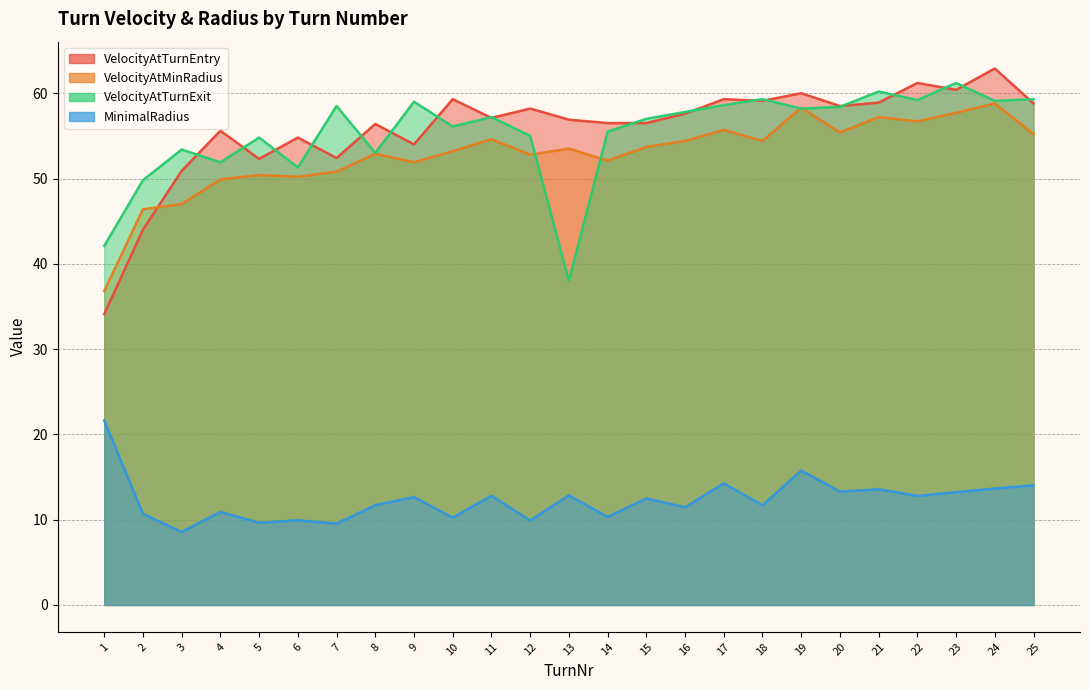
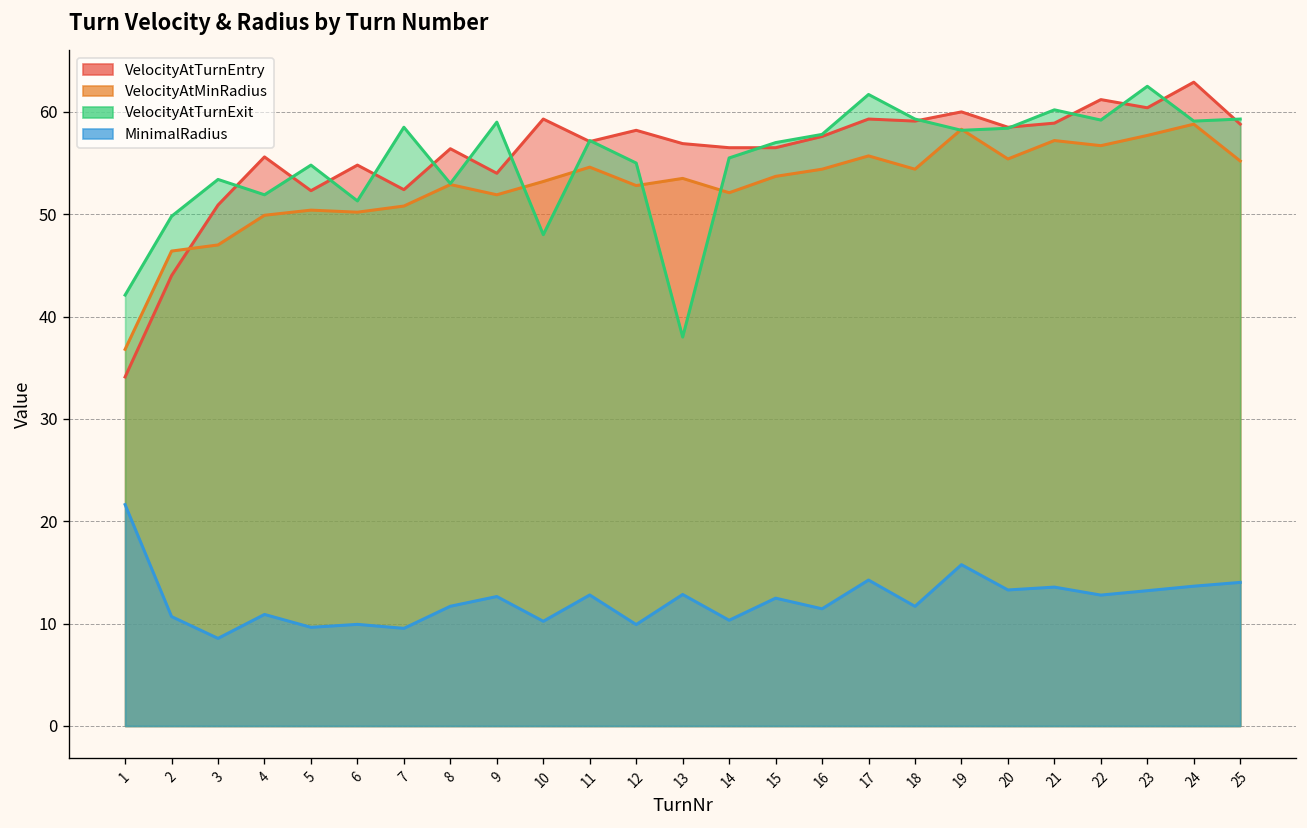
VelocityAtTurnExit, 10: 56 -> 48
VelocityAtTurnExit, 17: 59 -> 62
VelocityAtTurnExit, 23: 61 -> 63
